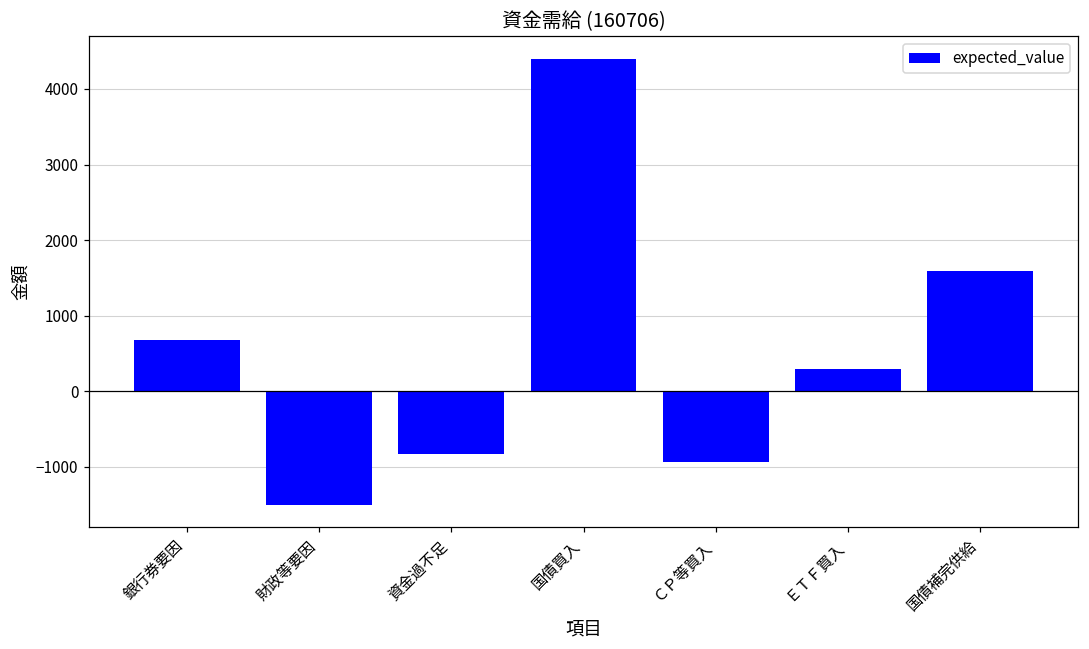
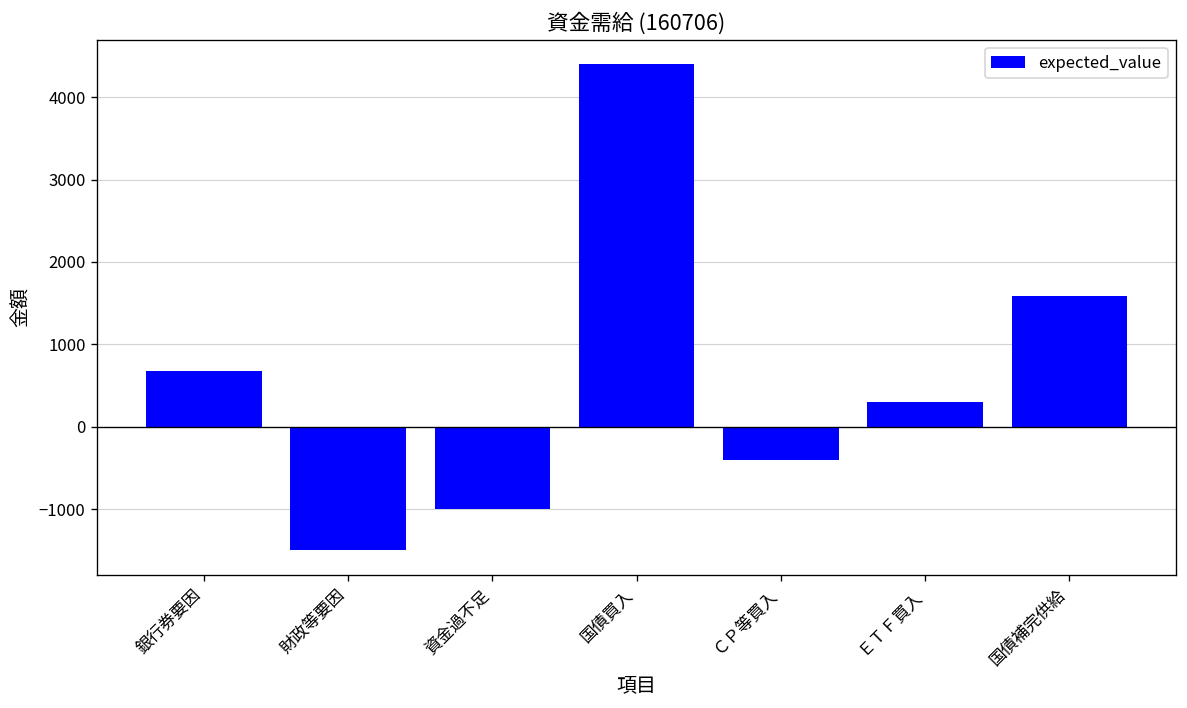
資金過不足: -800 -> -1000
ＣＰ等買入: -900 -> -400
